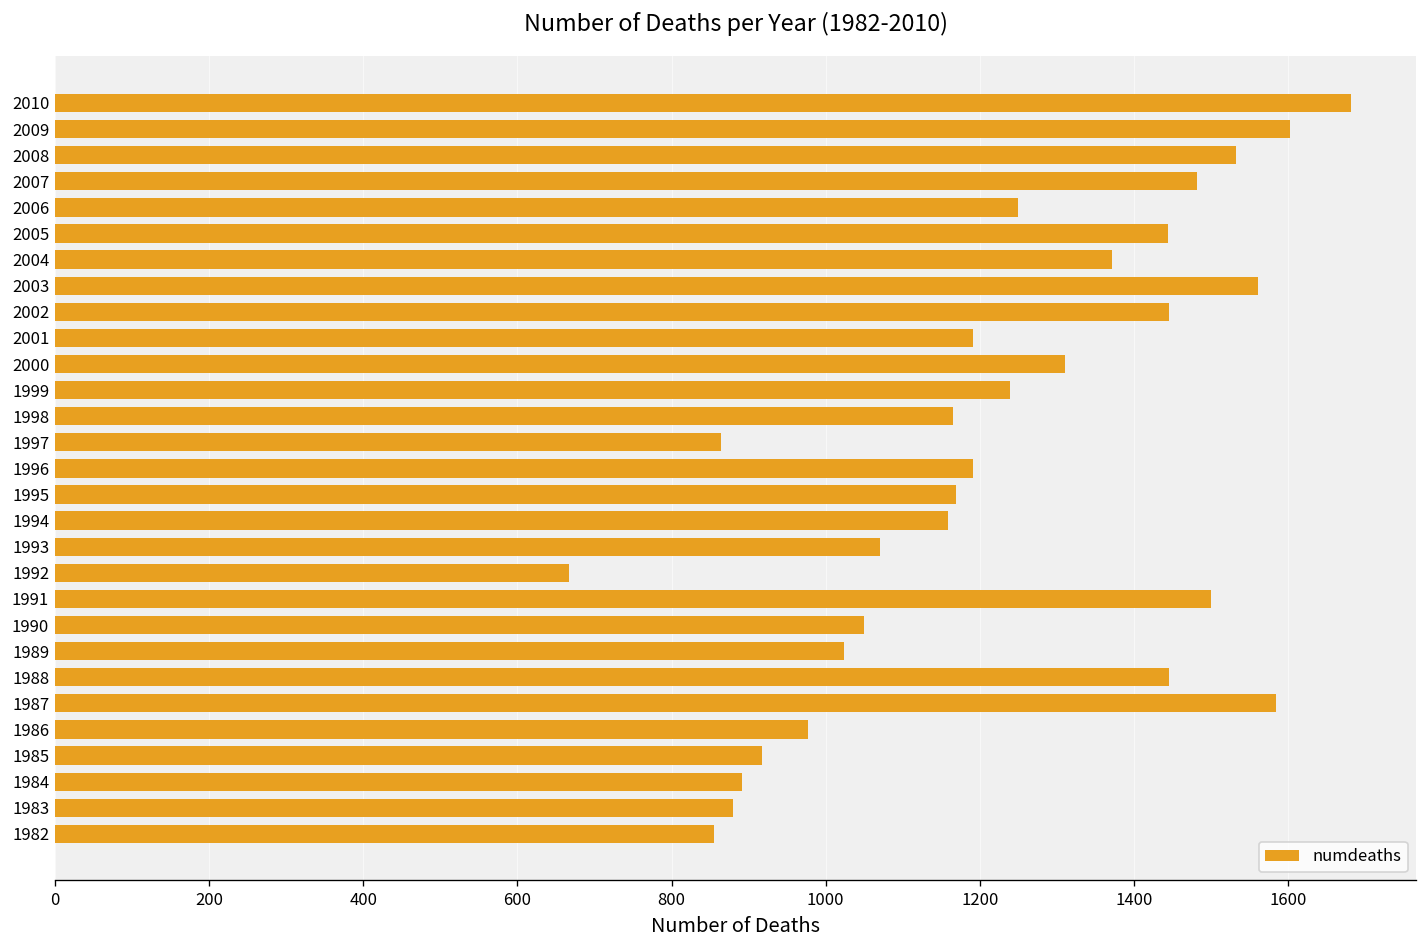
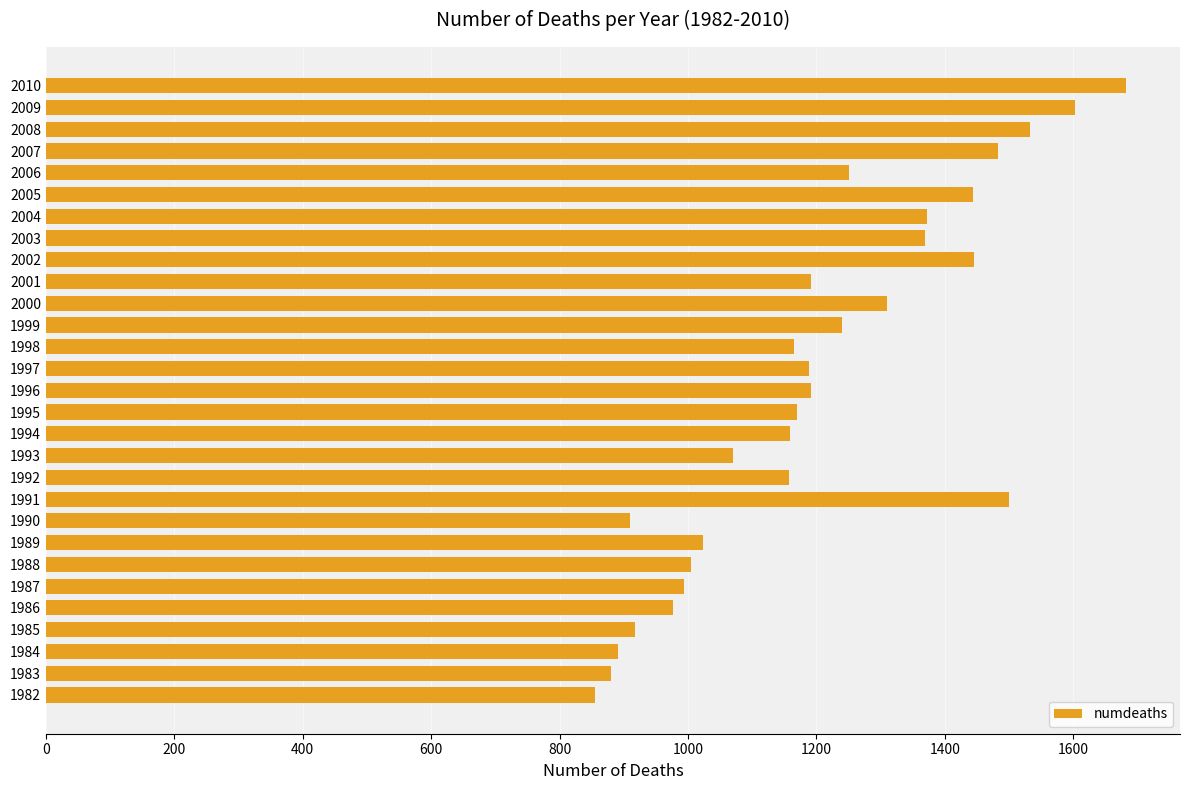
2003: 1560 -> 1370
1997: 860 -> 1190
1992: 670 -> 1160
1990: 1050 -> 910
1988: 1450 -> 1010
1987: 1590 -> 990
